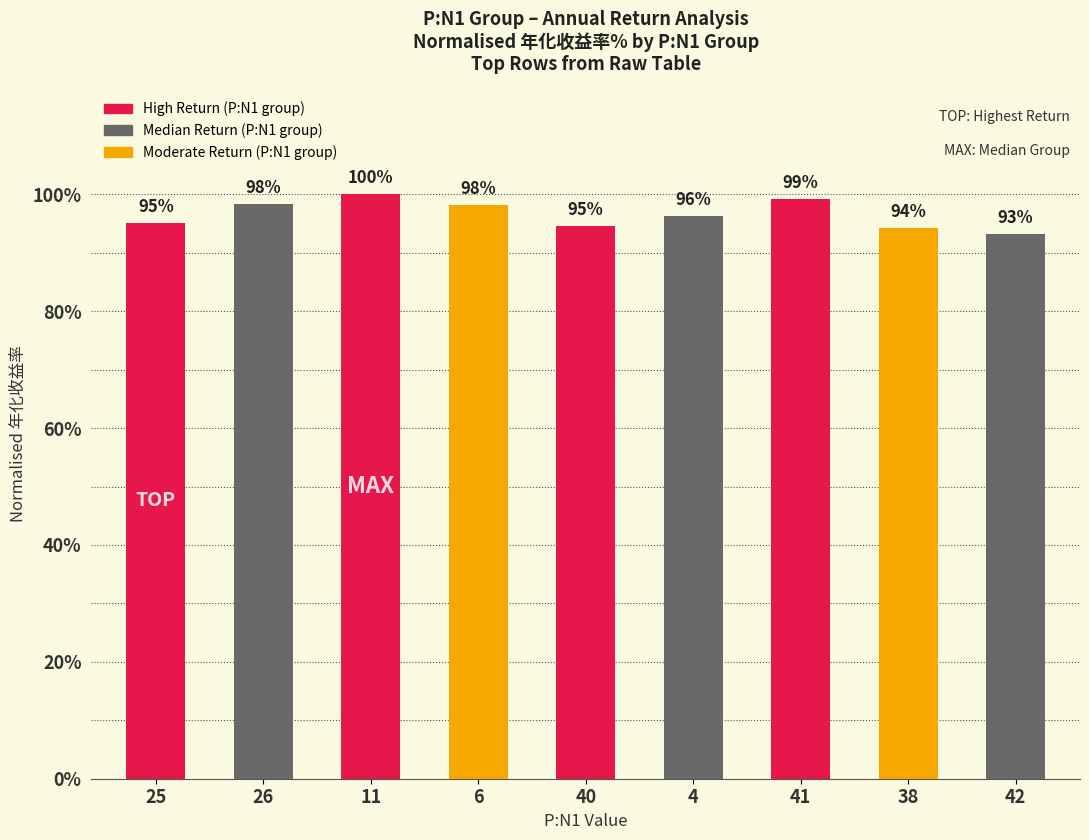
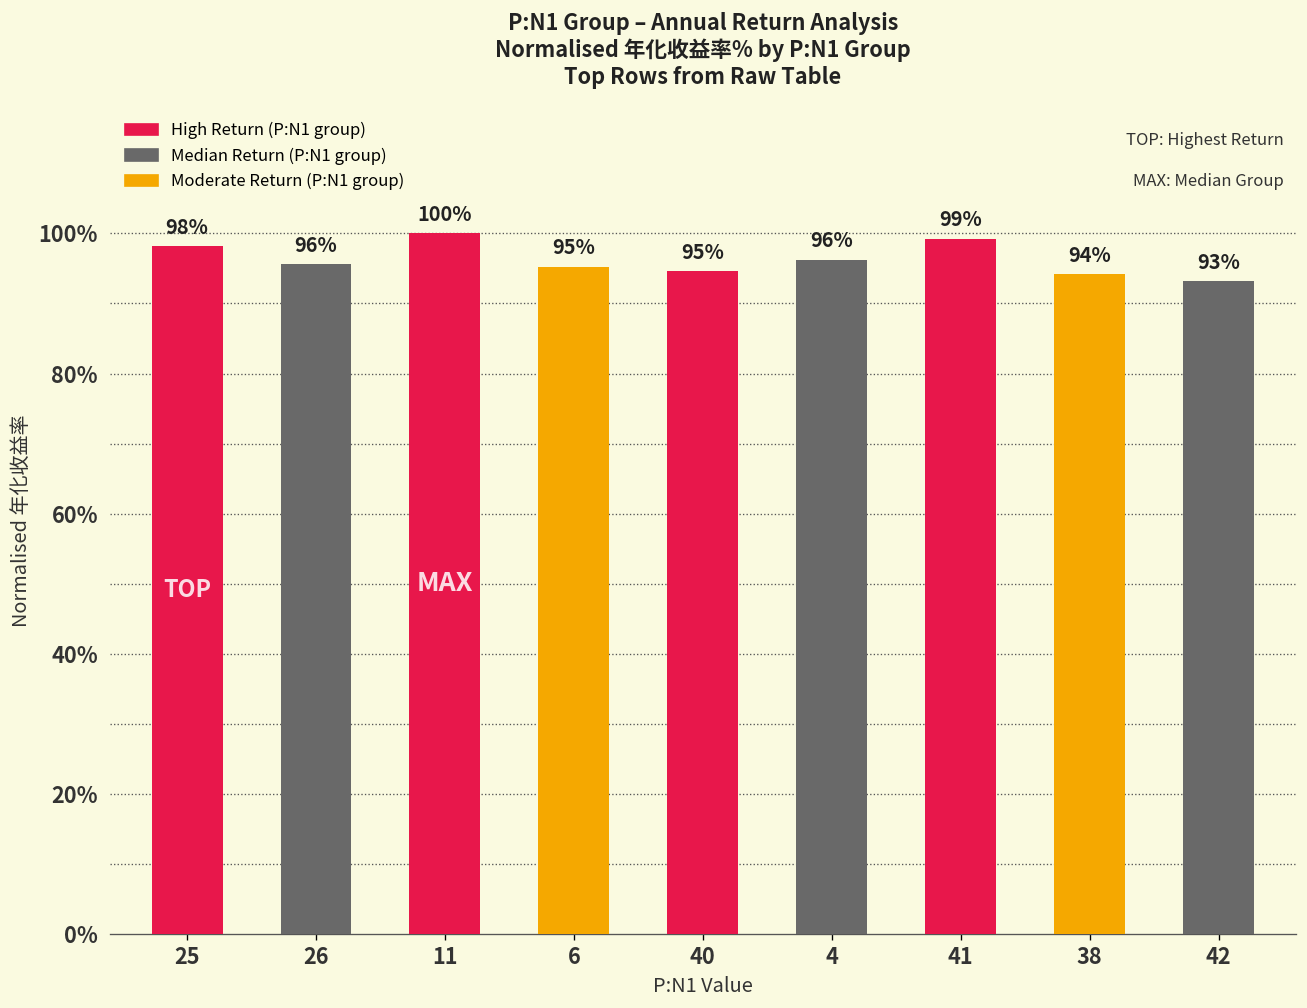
25: 95% -> 98%
26: 98% -> 96%
6: 98% -> 95%
